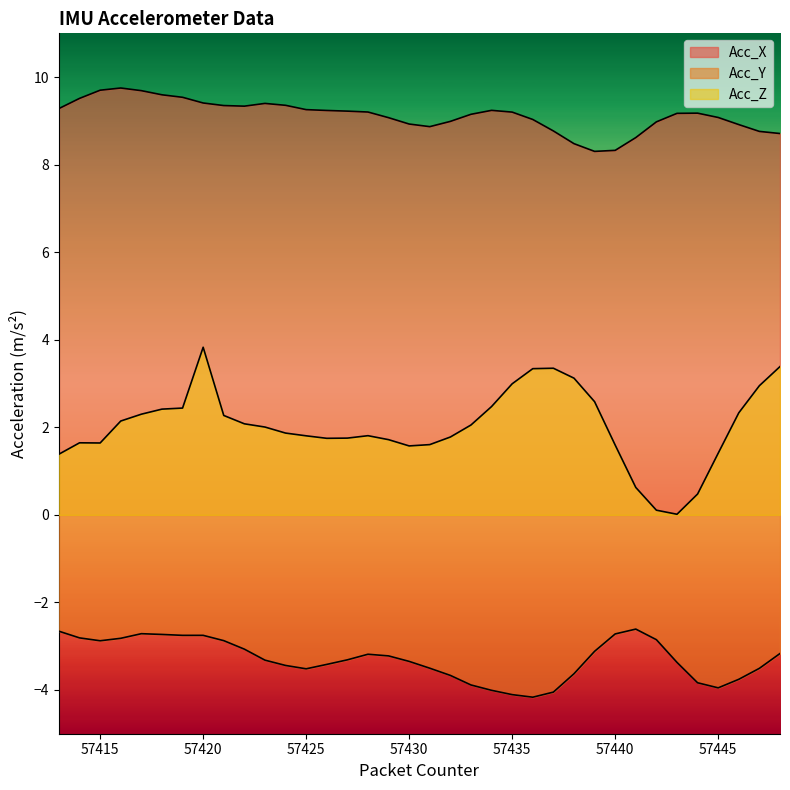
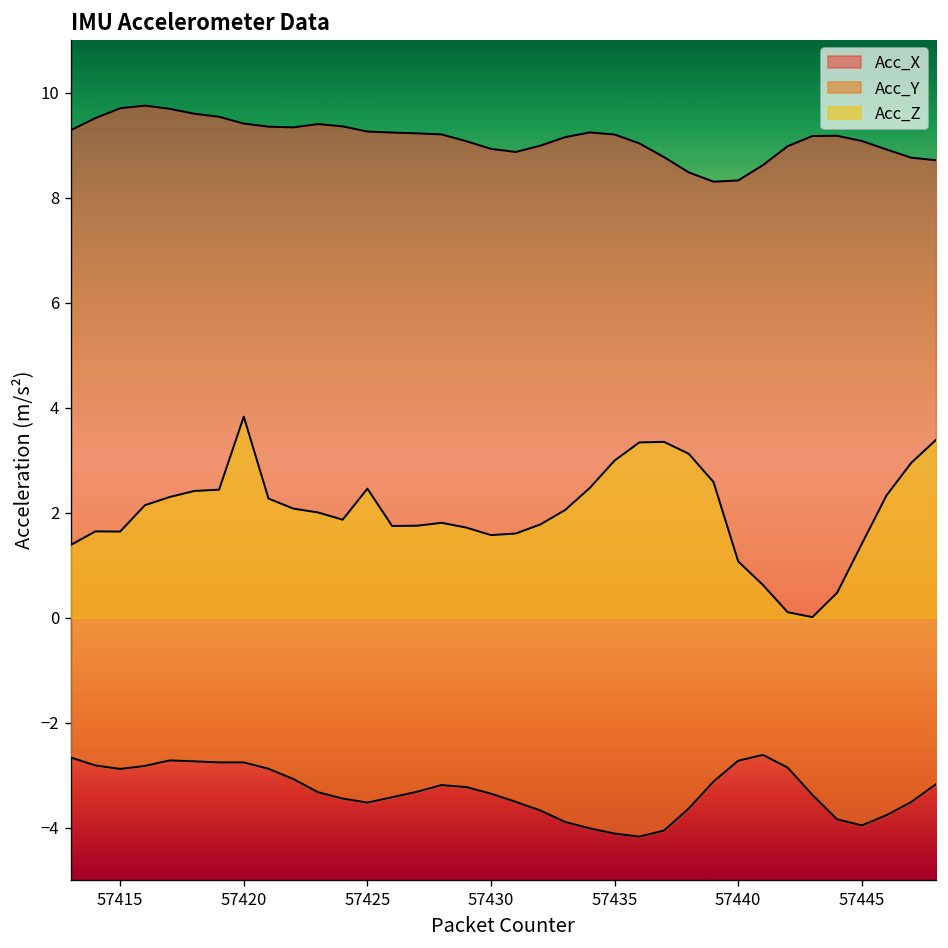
Acc_Z, 57425: 1.8 -> 2.5
Acc_Z, 57440: 1.6 -> 1.1
